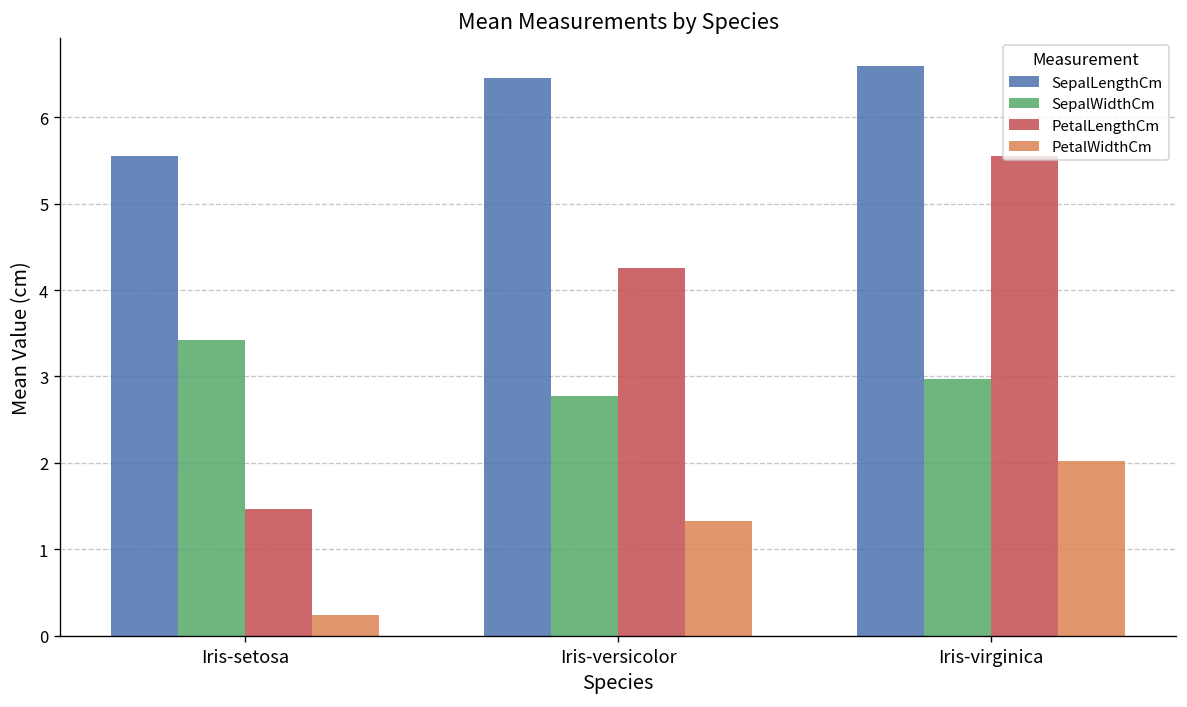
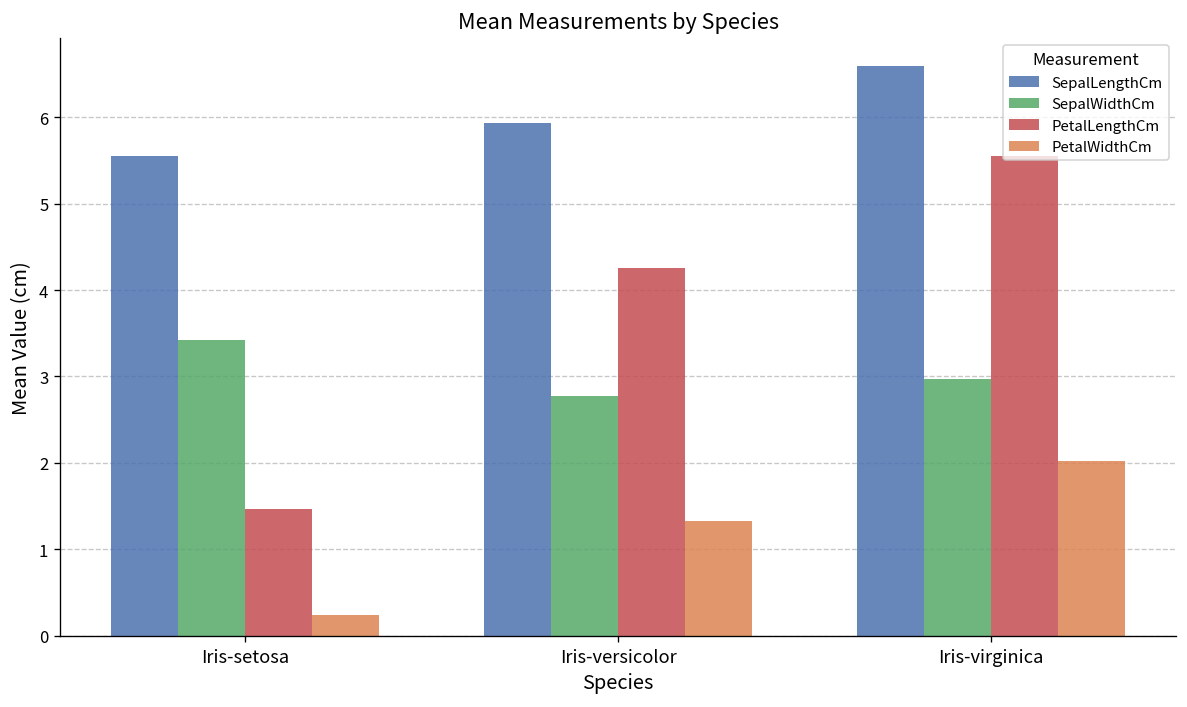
SepalLengthCm, Iris-versicolor: 6.5 -> 5.9
